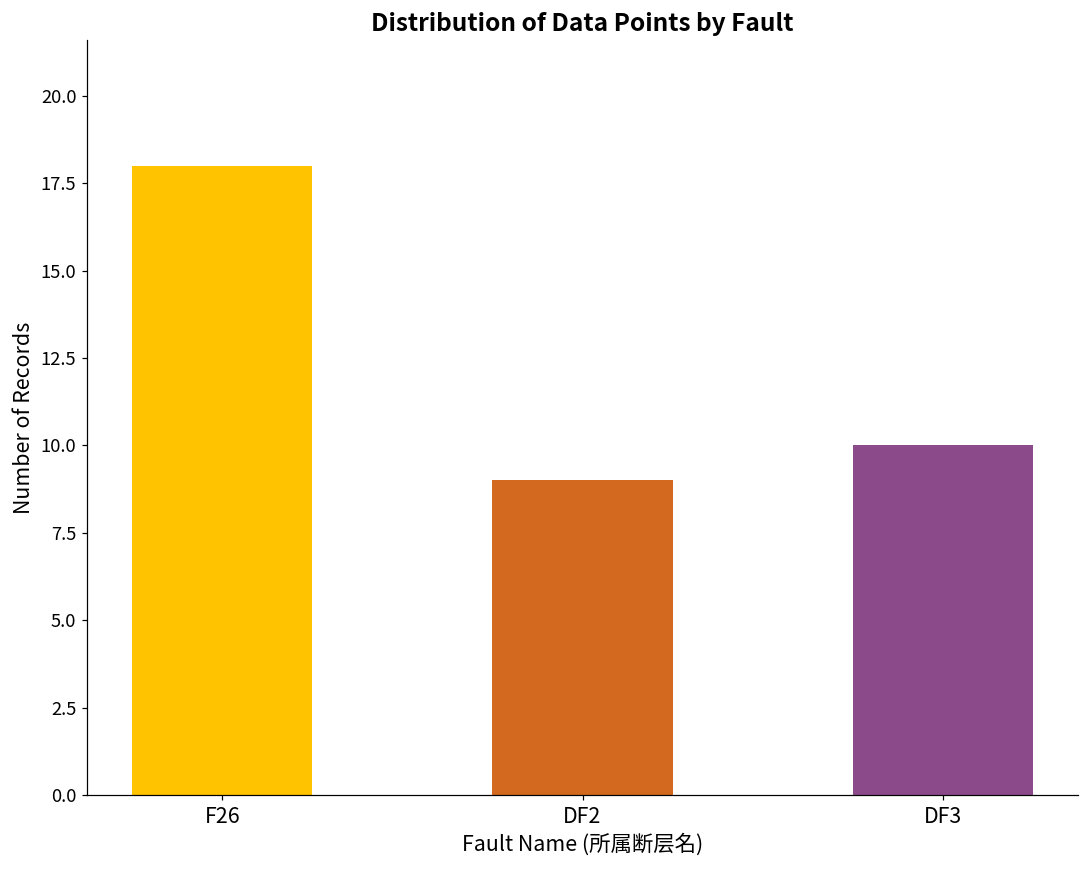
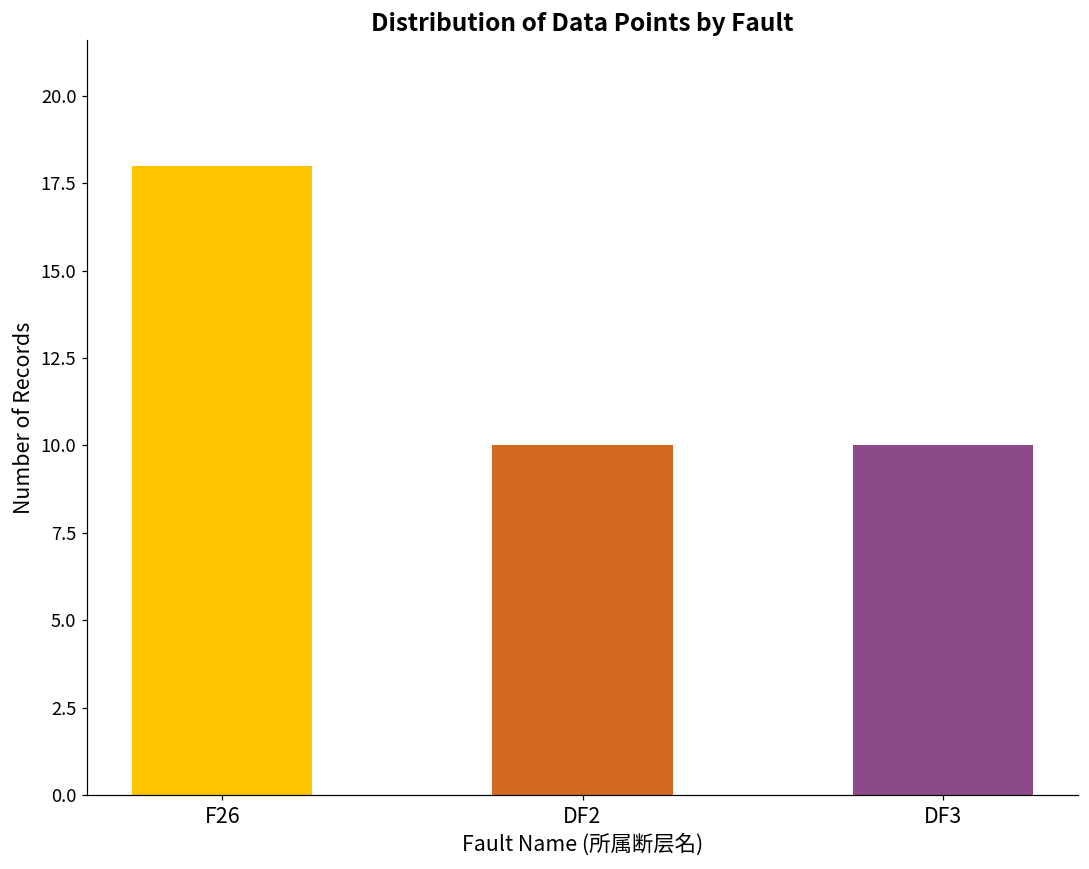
DF2: 9 -> 10
